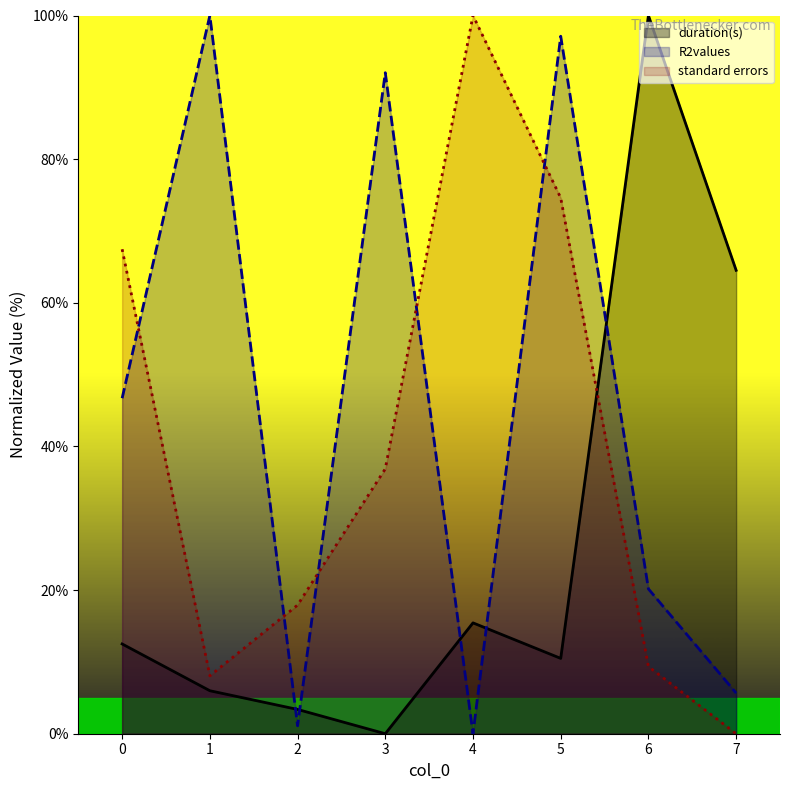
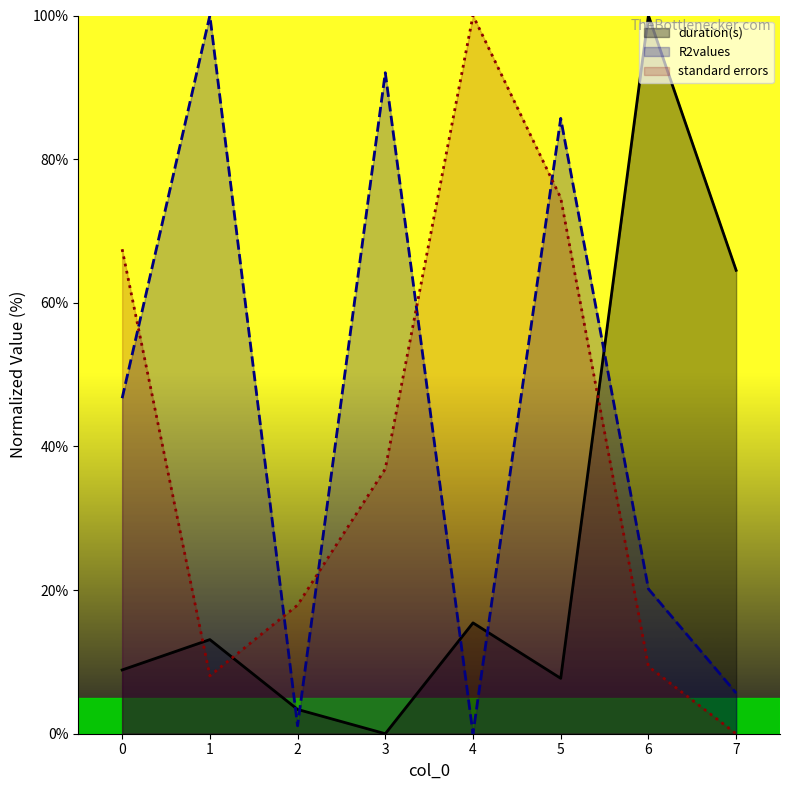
duration(s), 0: 12% -> 9%
duration(s), 1: 6% -> 13%
duration(s), 5: 10% -> 8%
R2values, 5: 97% -> 86%
